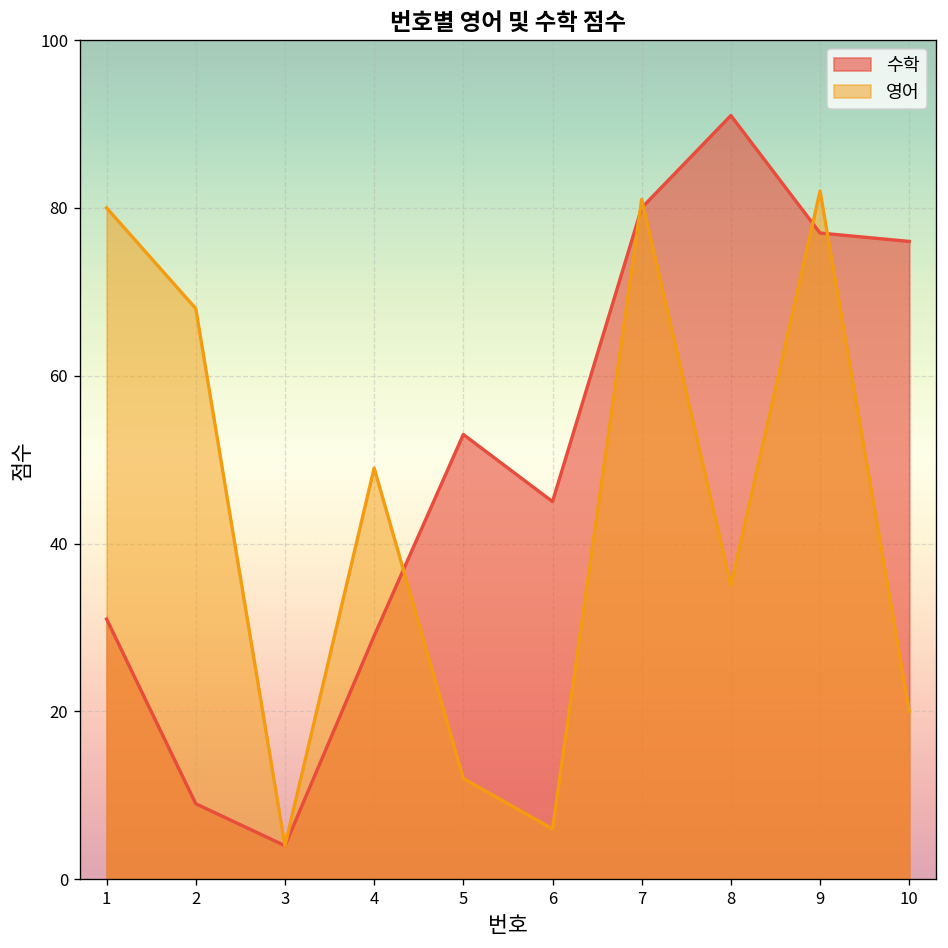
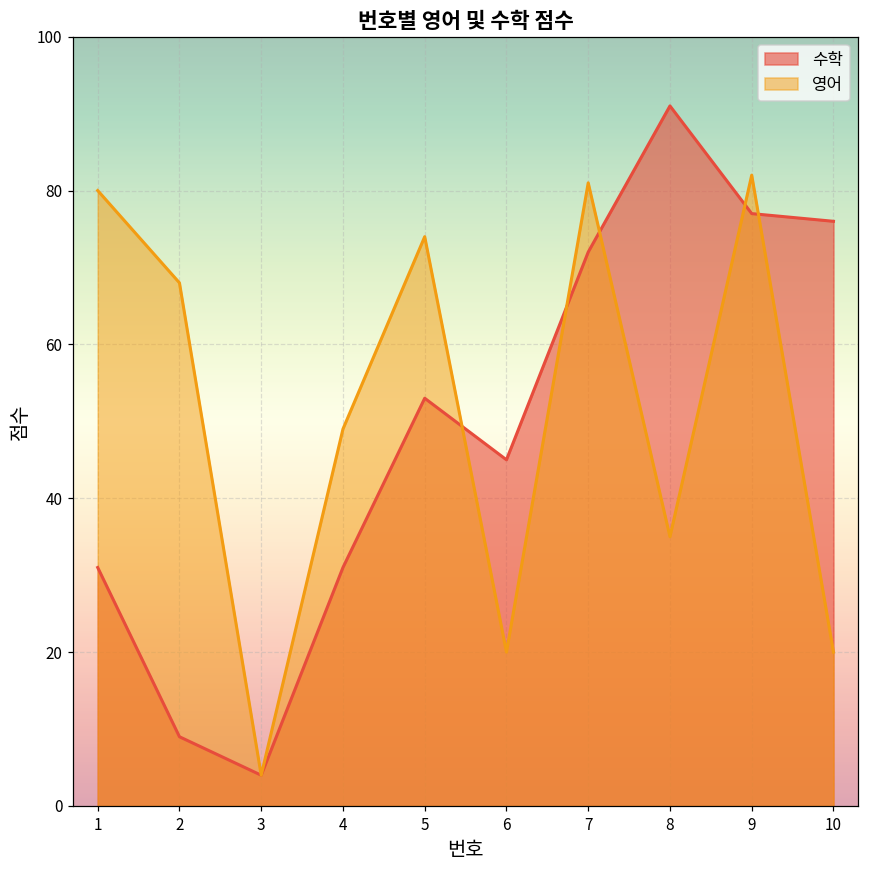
수학, 4: 29 -> 31
영어, 5: 12 -> 74
영어, 6: 6 -> 20
수학, 7: 80 -> 72
